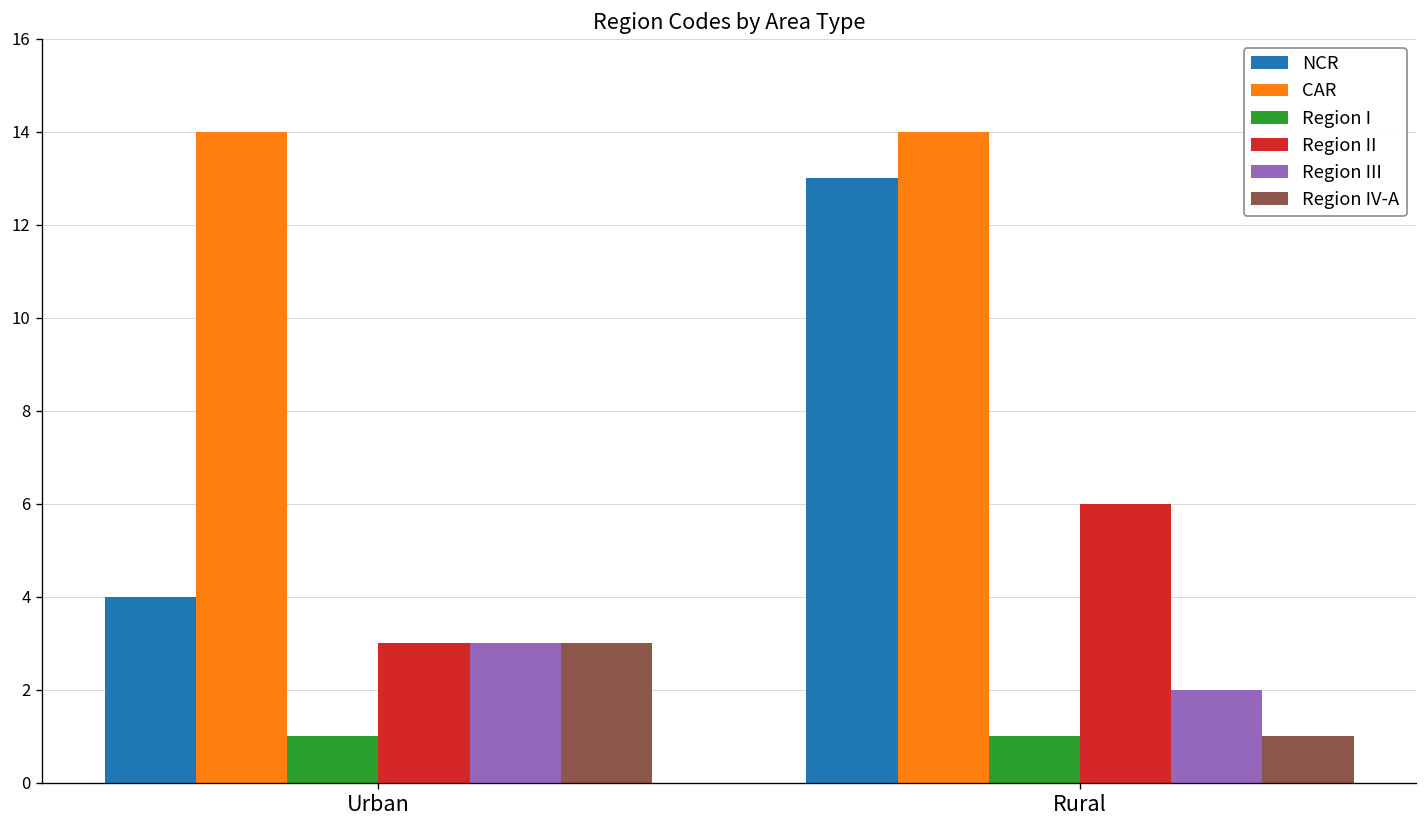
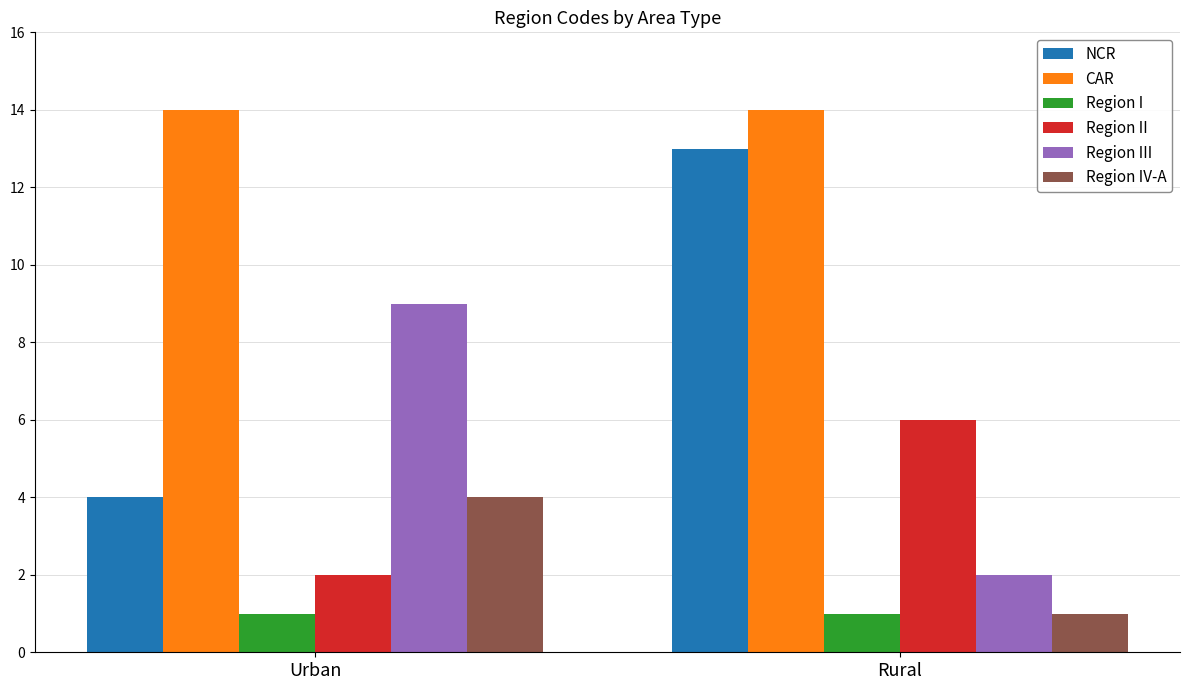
Region II, Urban: 3 -> 2
Region III, Urban: 3 -> 9
Region IV-A, Urban: 3 -> 4
